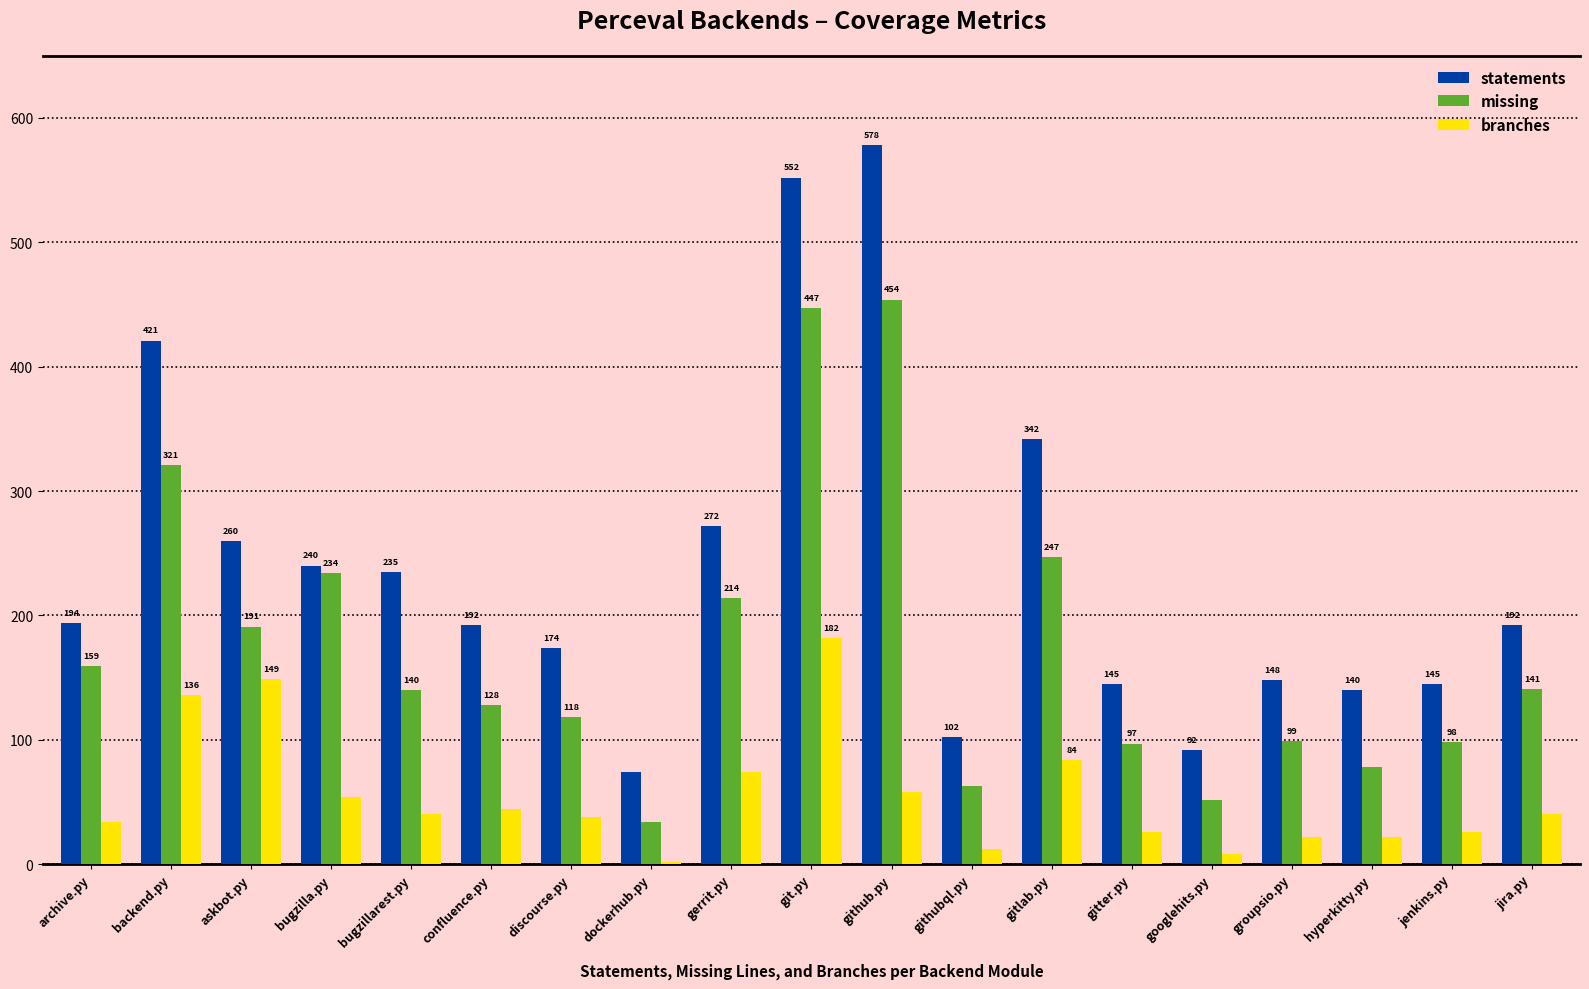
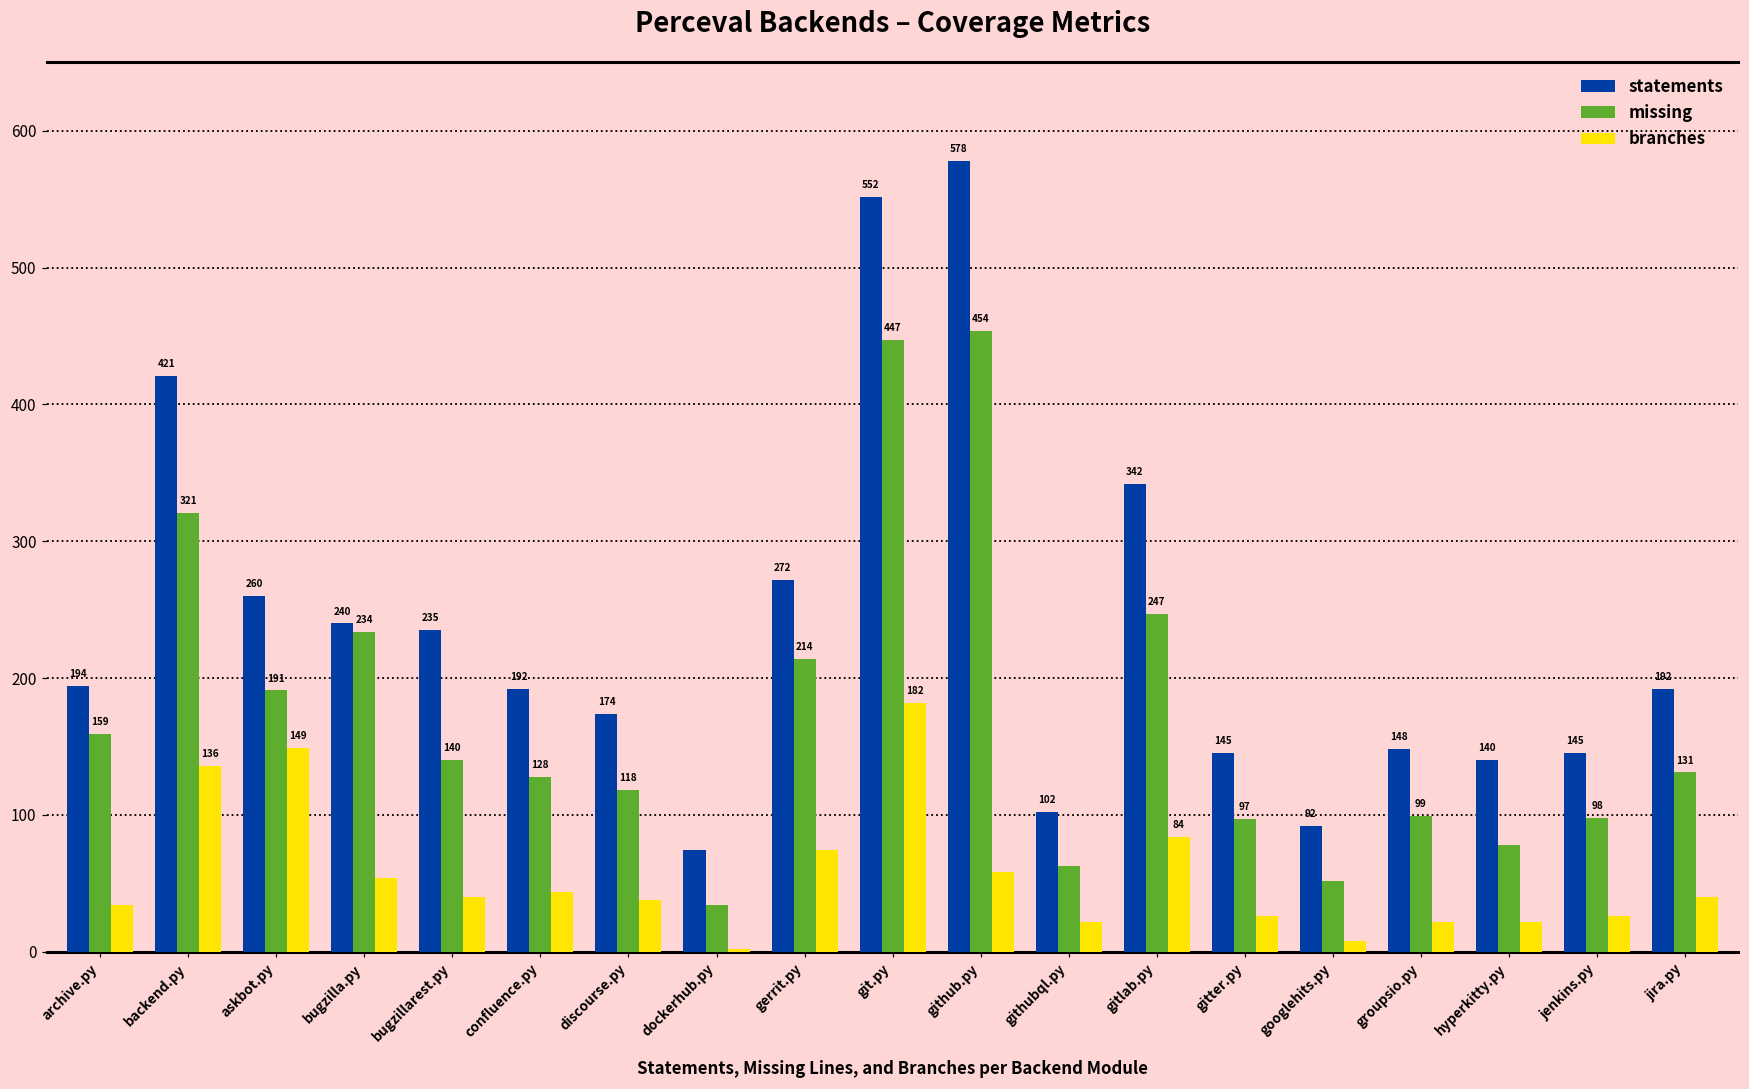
branches, githubql.py: 12 -> 22
missing, jira.py: 141 -> 131
